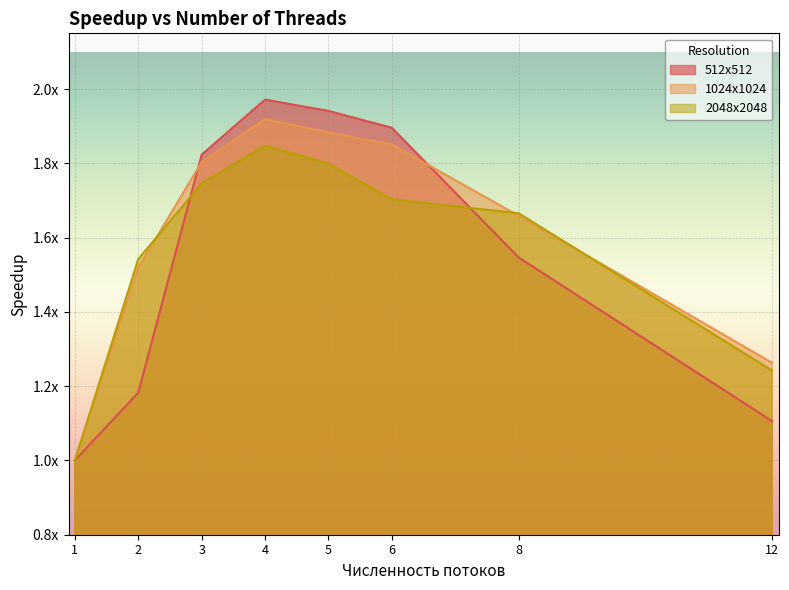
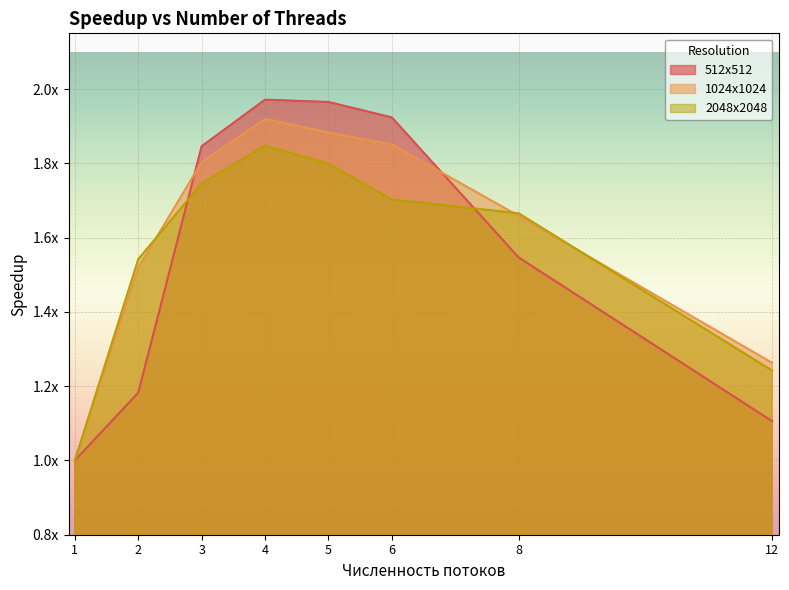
512x512, 3: 1.82x -> 1.85x
512x512, 5: 1.94x -> 1.97x
512x512, 6: 1.90x -> 1.92x
